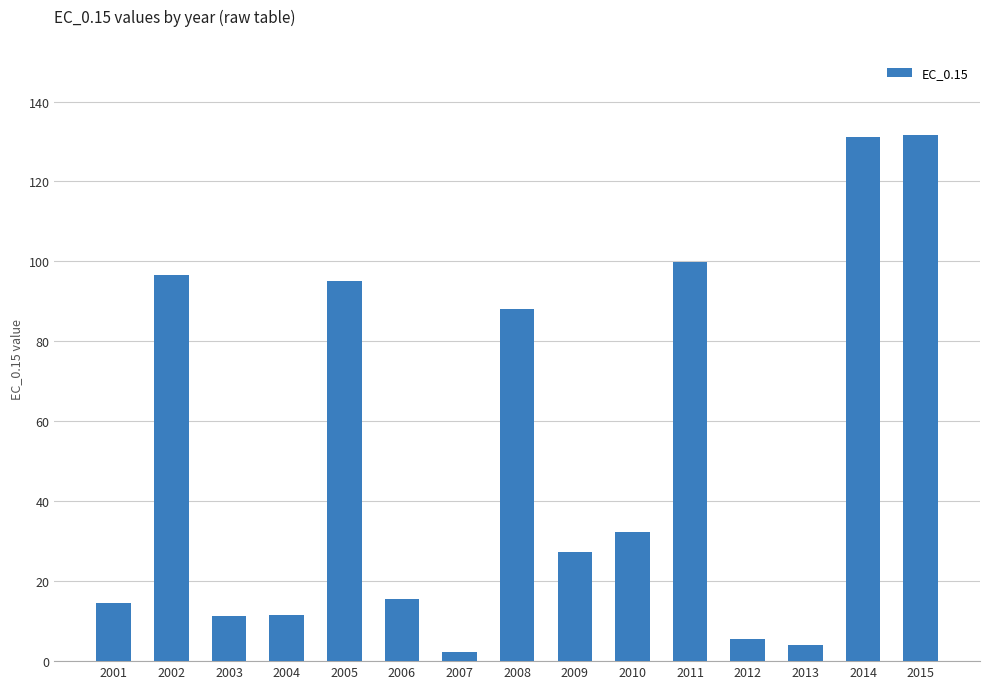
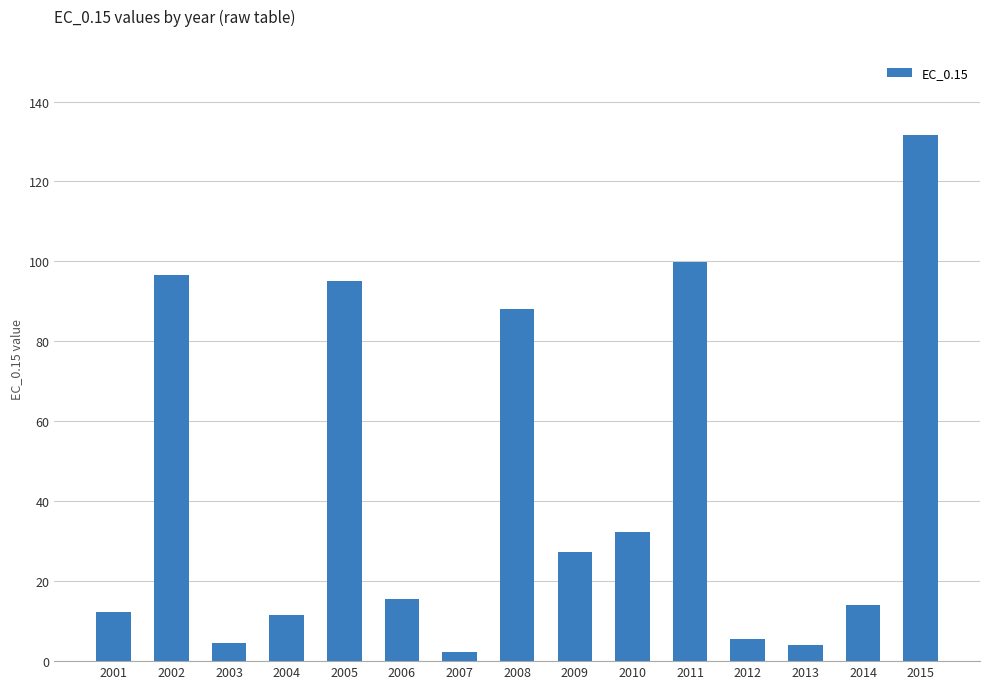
2001: 15 -> 12
2003: 11 -> 4
2014: 131 -> 14
